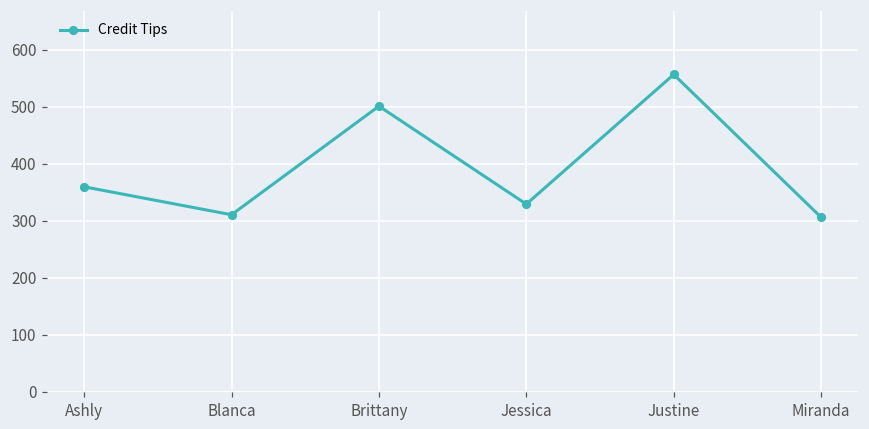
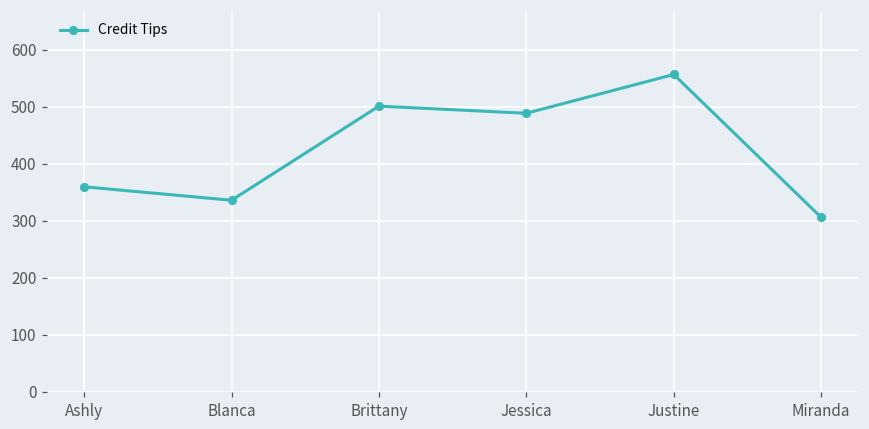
Blanca: 310 -> 340
Jessica: 330 -> 490
